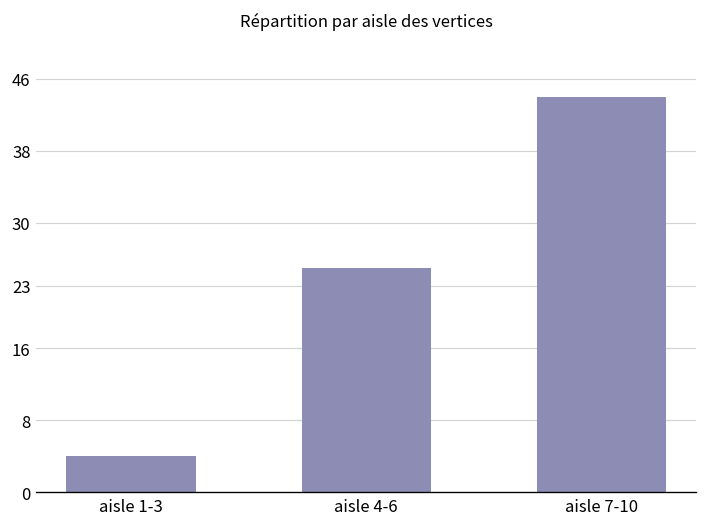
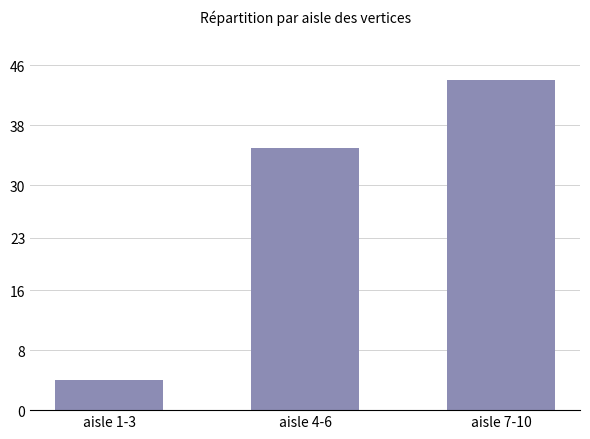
aisle 4-6: 25 -> 35
